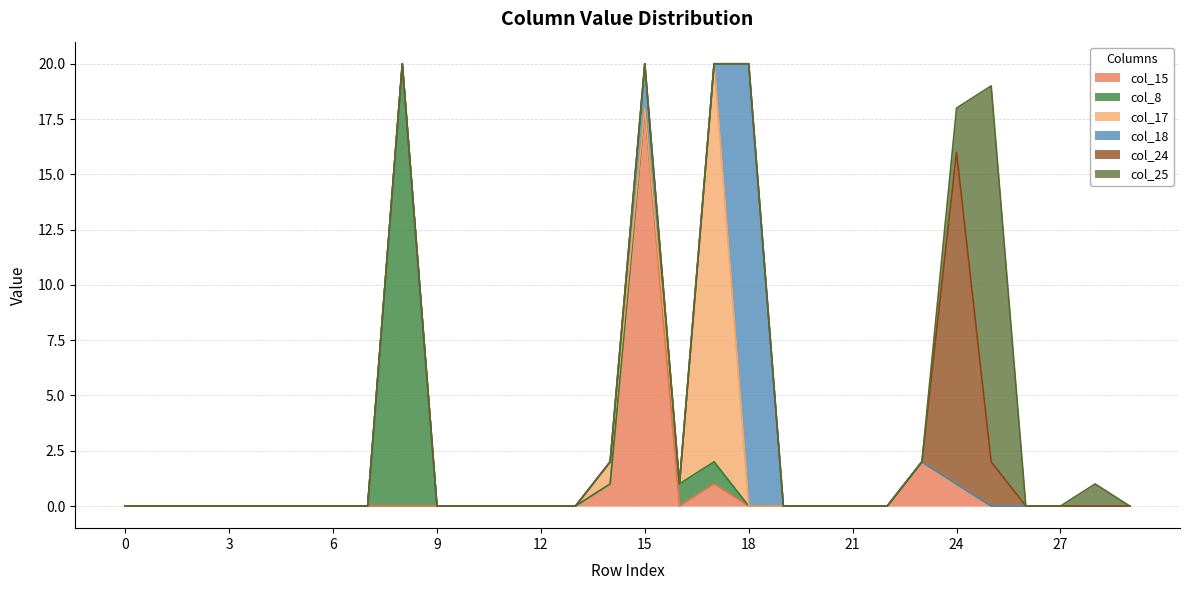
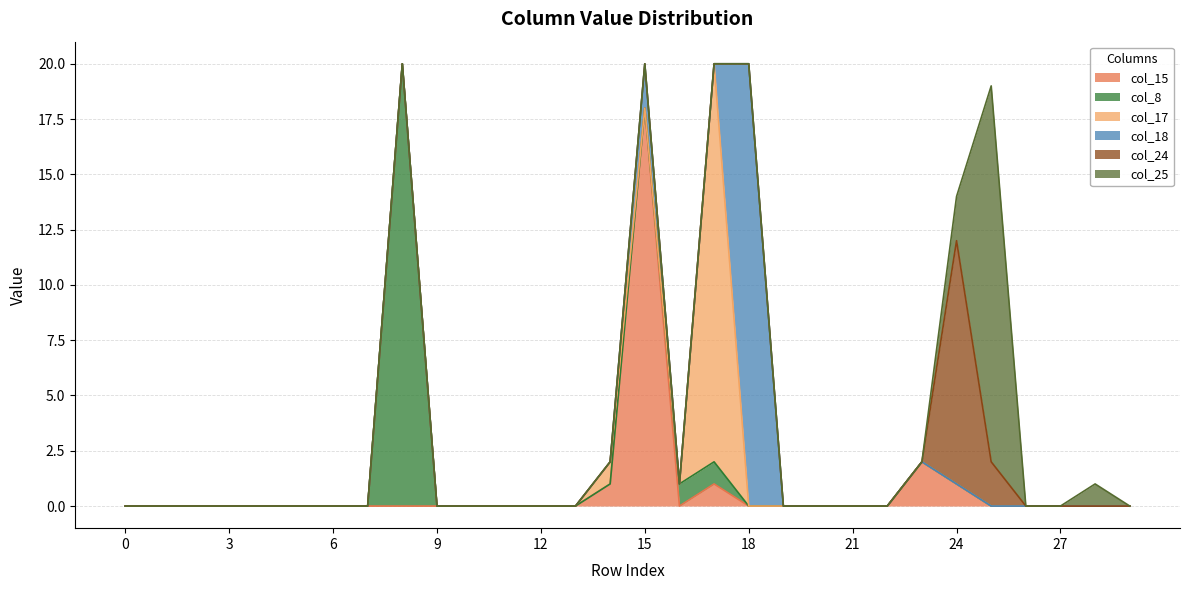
col_24, 24: 15 -> 11
